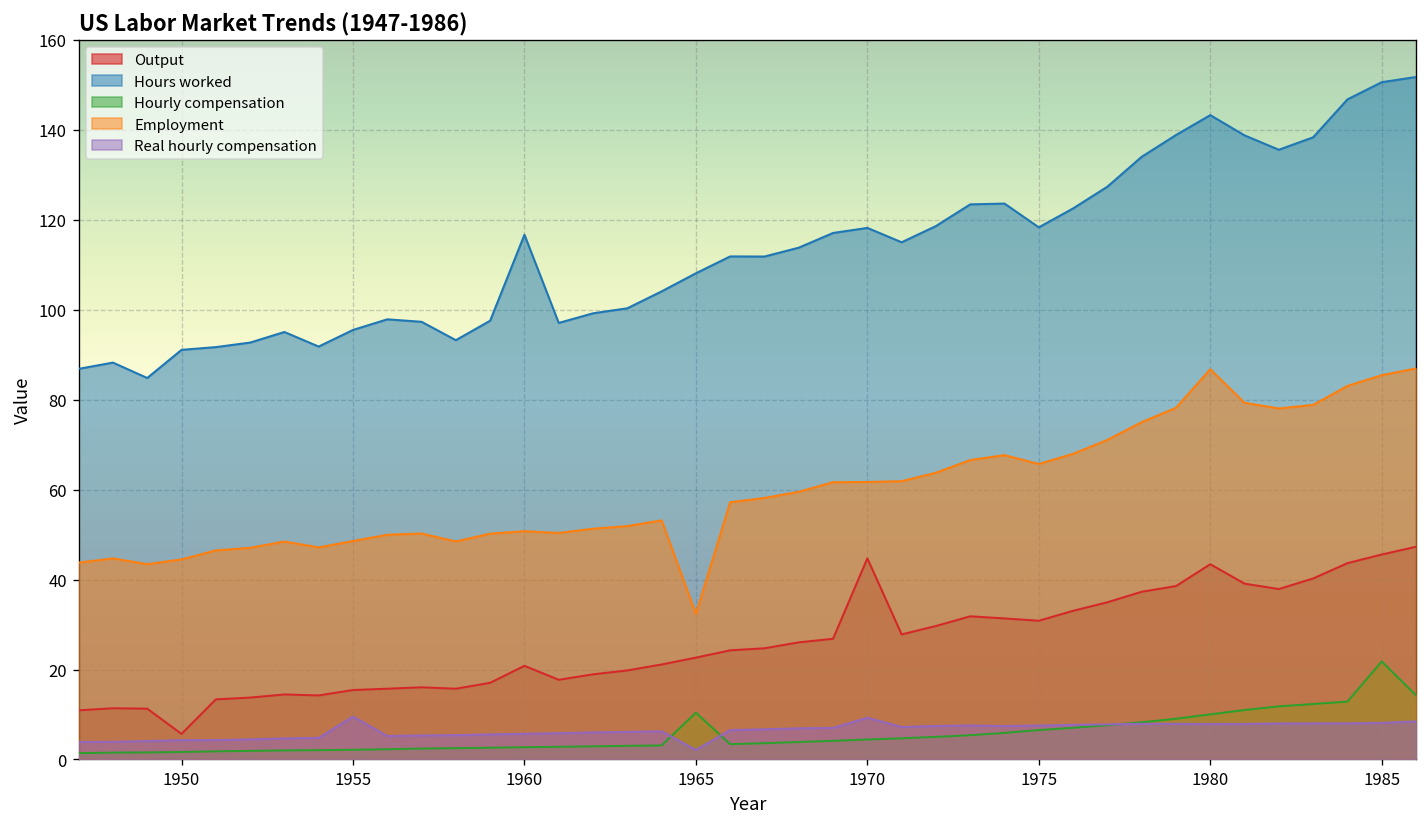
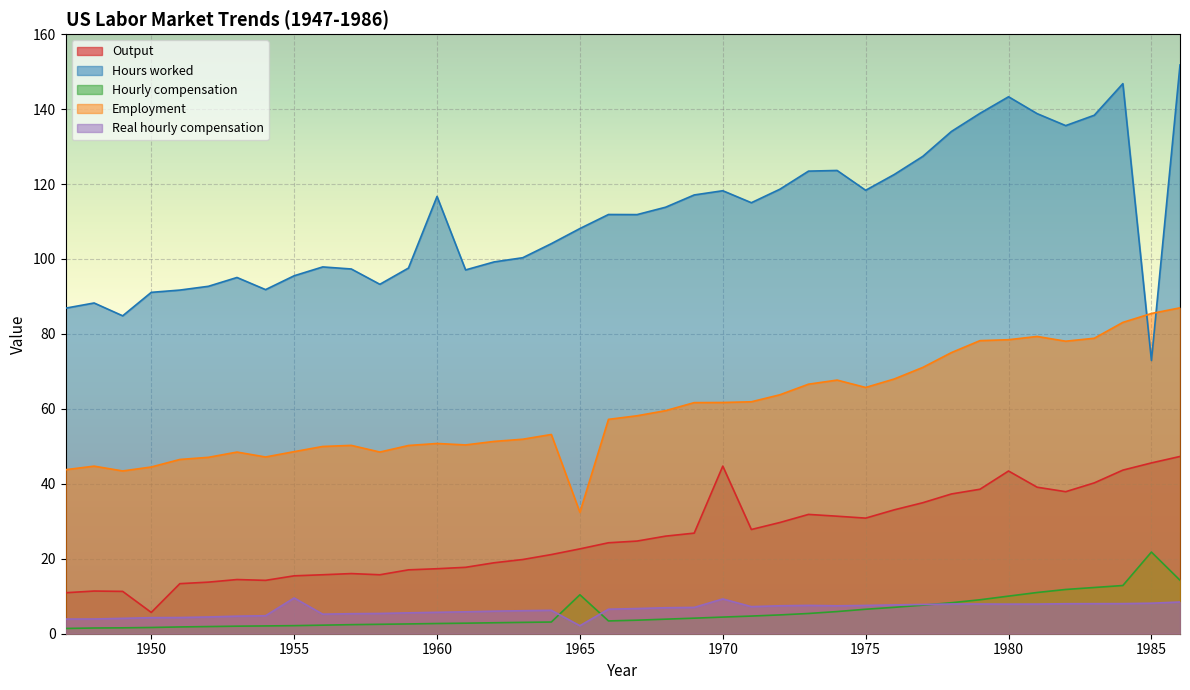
Output, 1960: 21 -> 17
Employment, 1980: 87 -> 78
Hours worked, 1985: 151 -> 73
